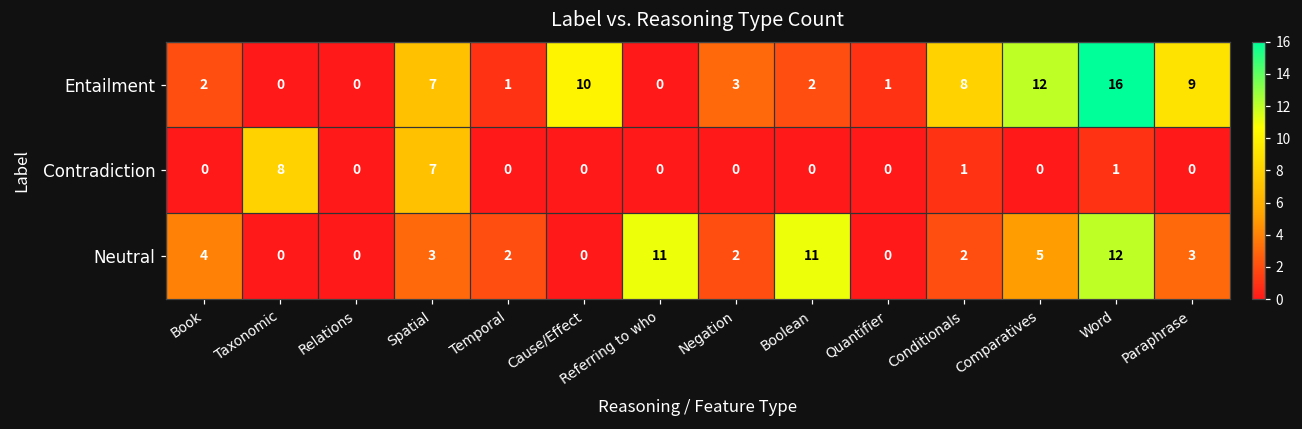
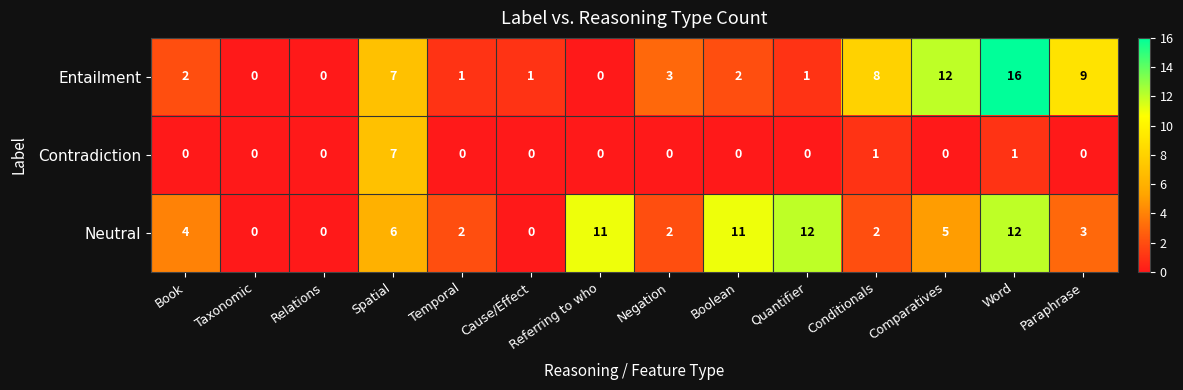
Entailment, Cause/Effect: 10 -> 1
Contradiction, Taxonomic: 8 -> 0
Neutral, Spatial: 3 -> 6
Neutral, Quantifier: 0 -> 12
